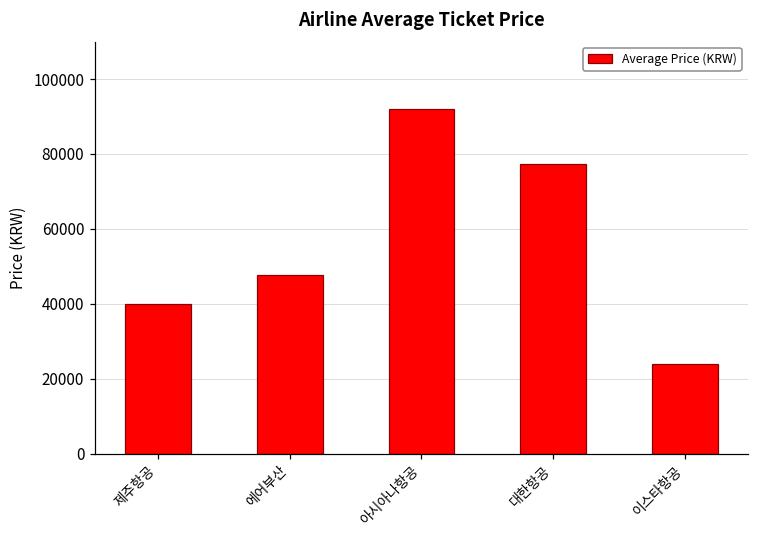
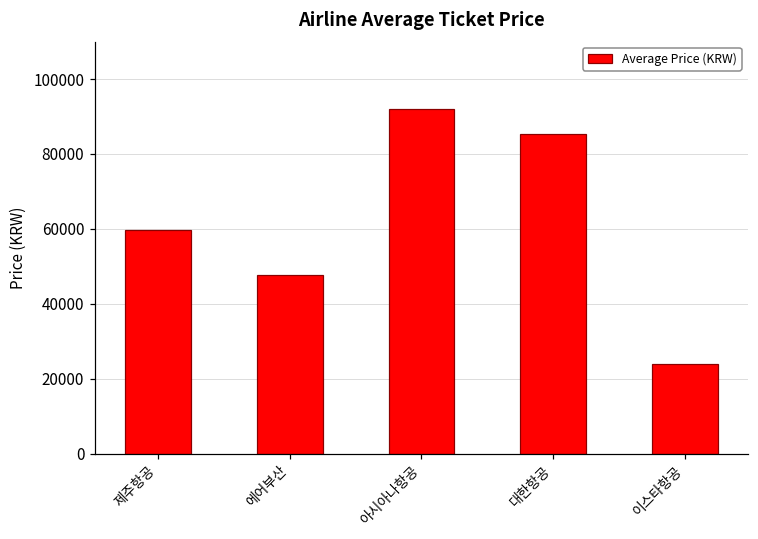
제주항공: 40000 -> 60000
대한항공: 77000 -> 85000
